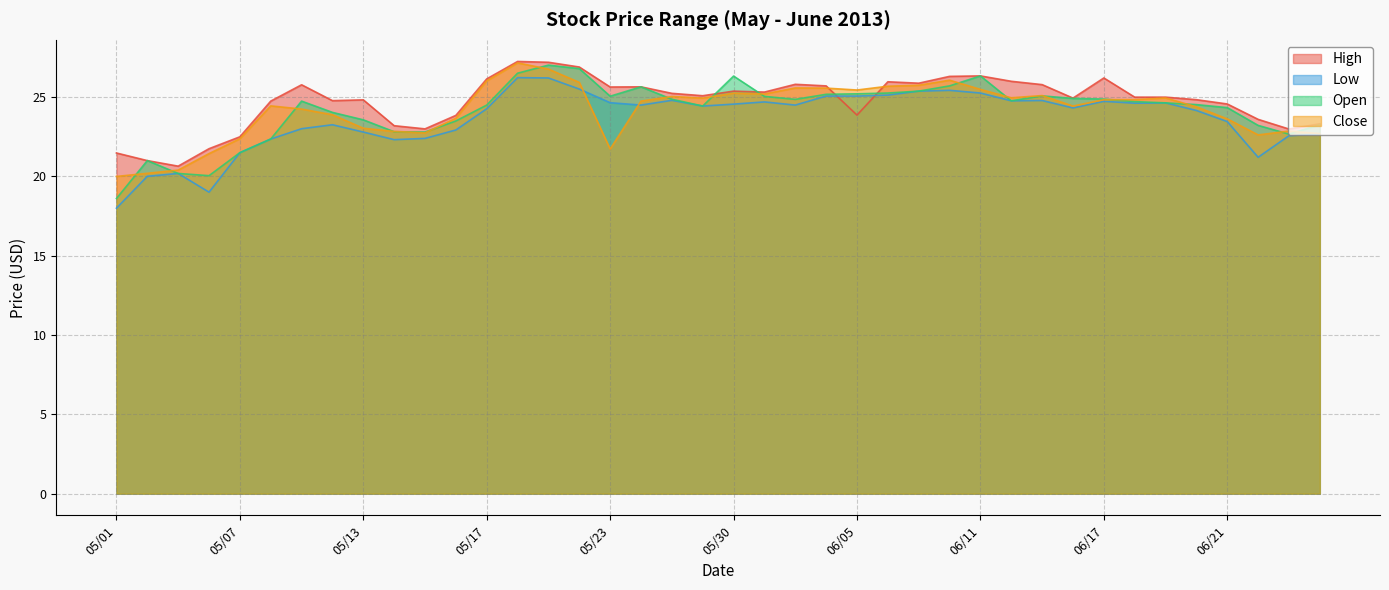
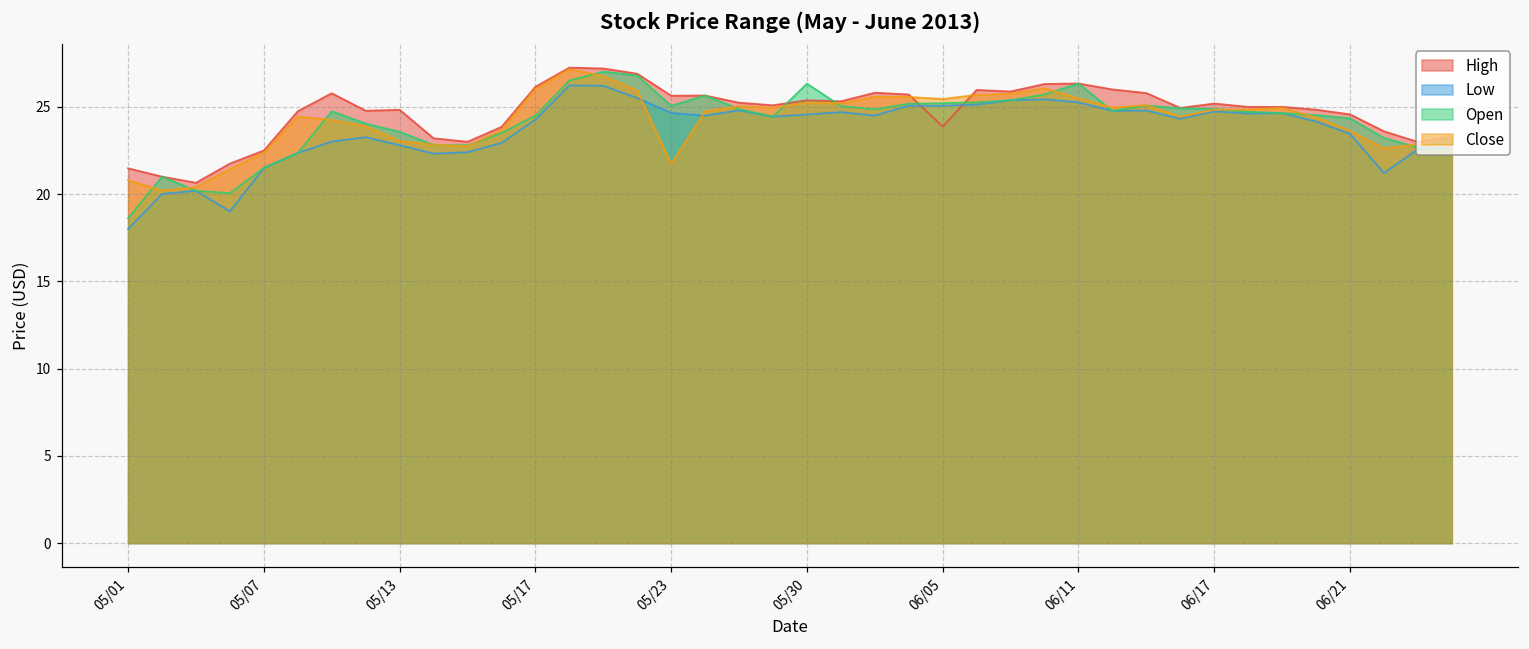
Close, 05/01: 20.0 -> 20.8
High, 06/17: 26.2 -> 25.2
